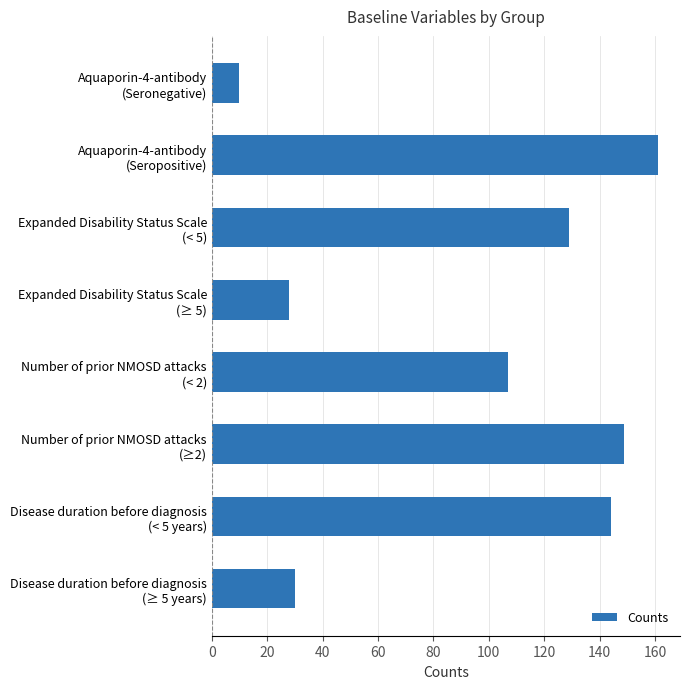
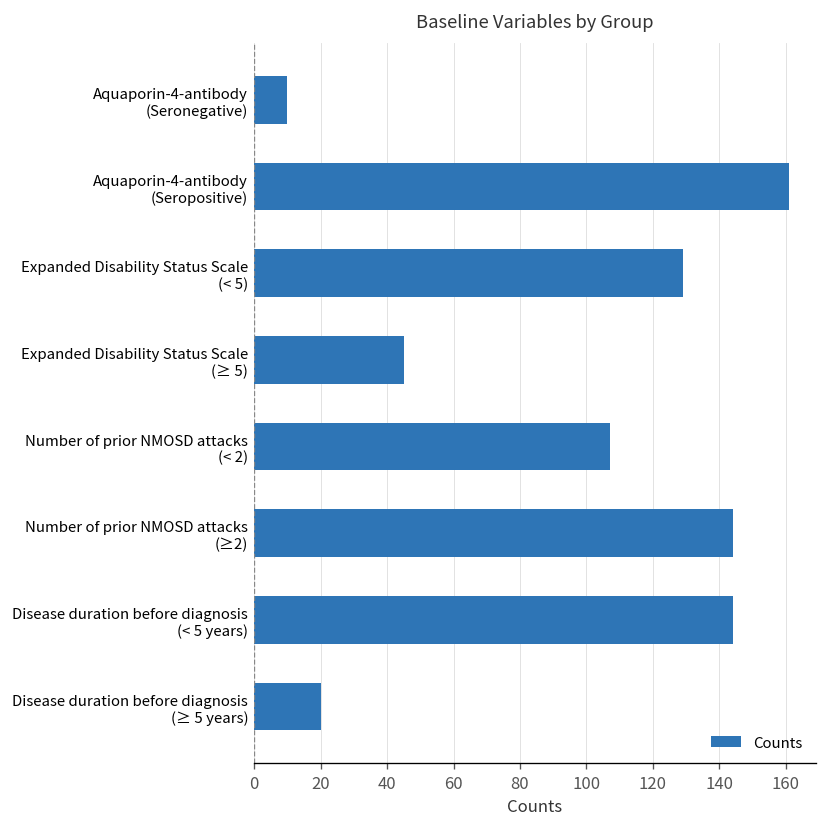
Expanded Disability Status Scale (≥ 5): 28 -> 45
Number of prior NMOSD attacks (≥2): 149 -> 144
Disease duration before diagnosis (≥ 5 years): 30 -> 20
